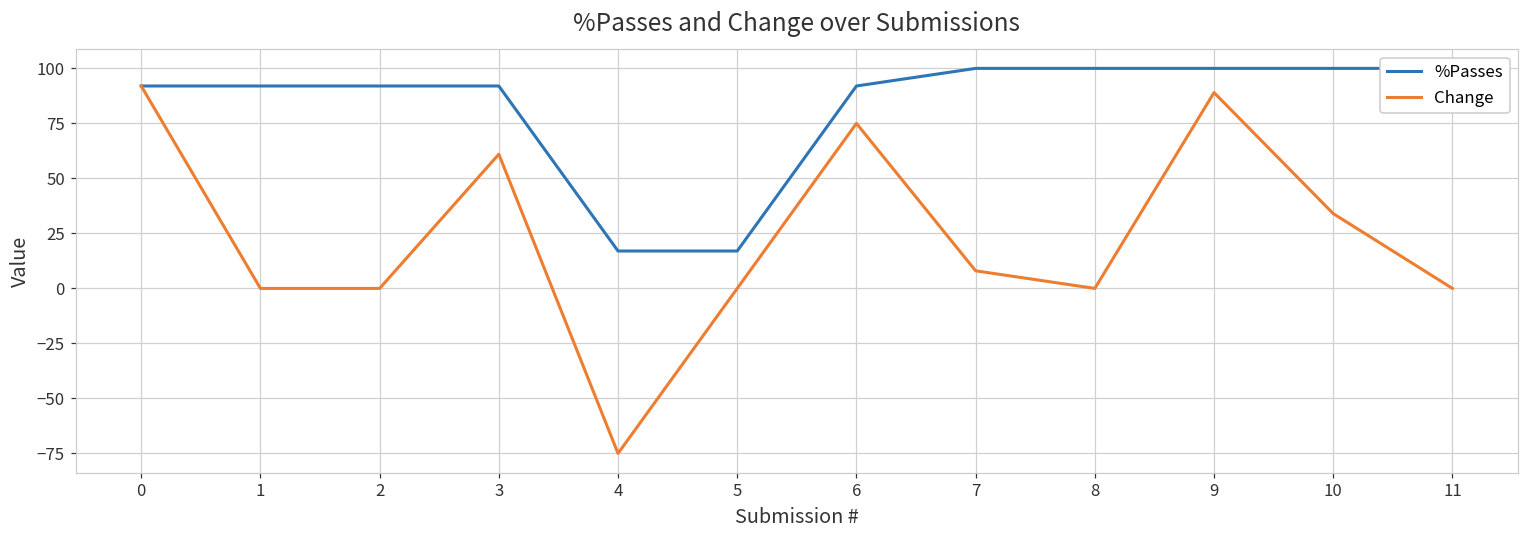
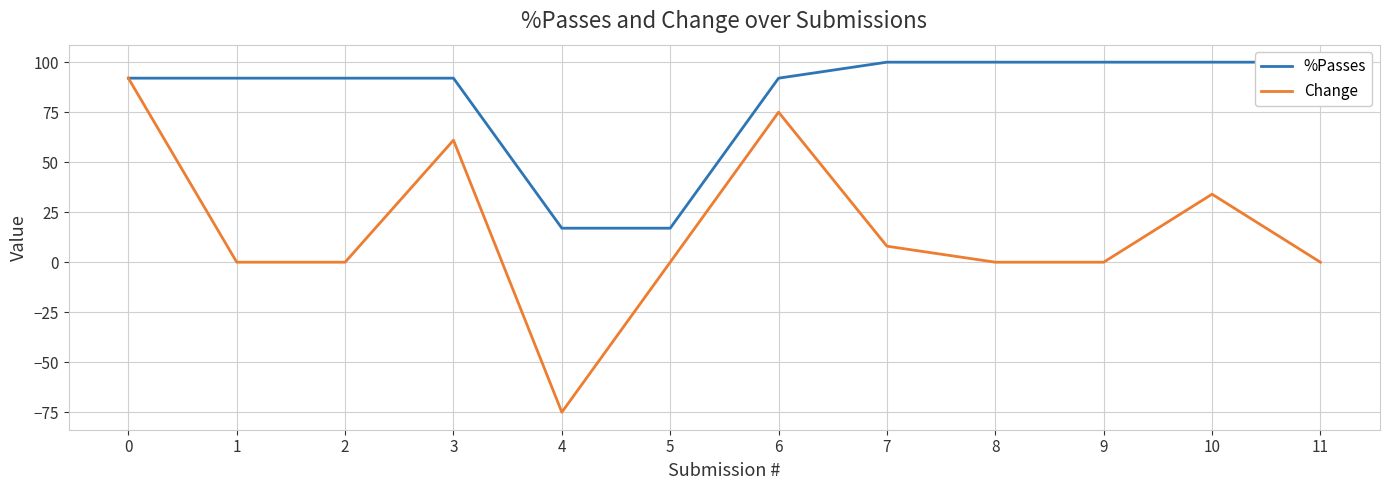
Change, 9: 89 -> 0
